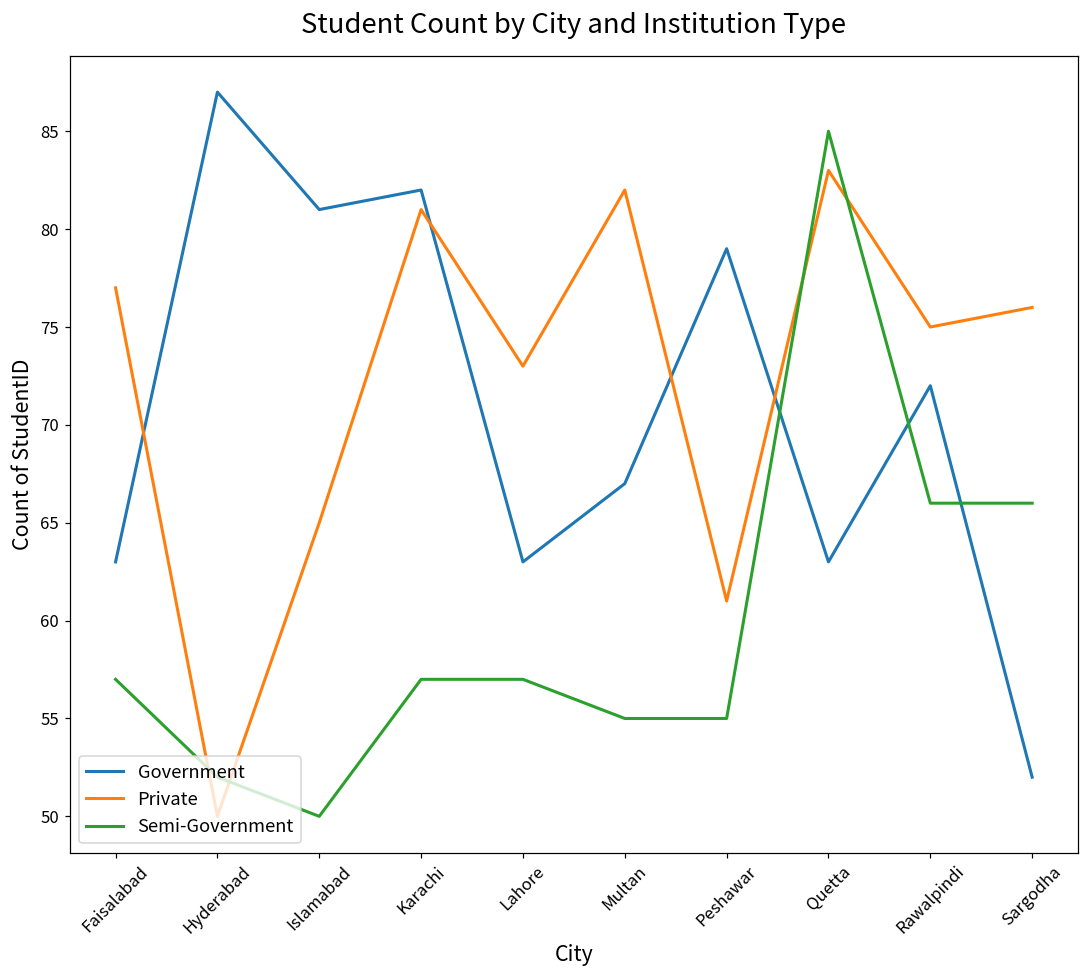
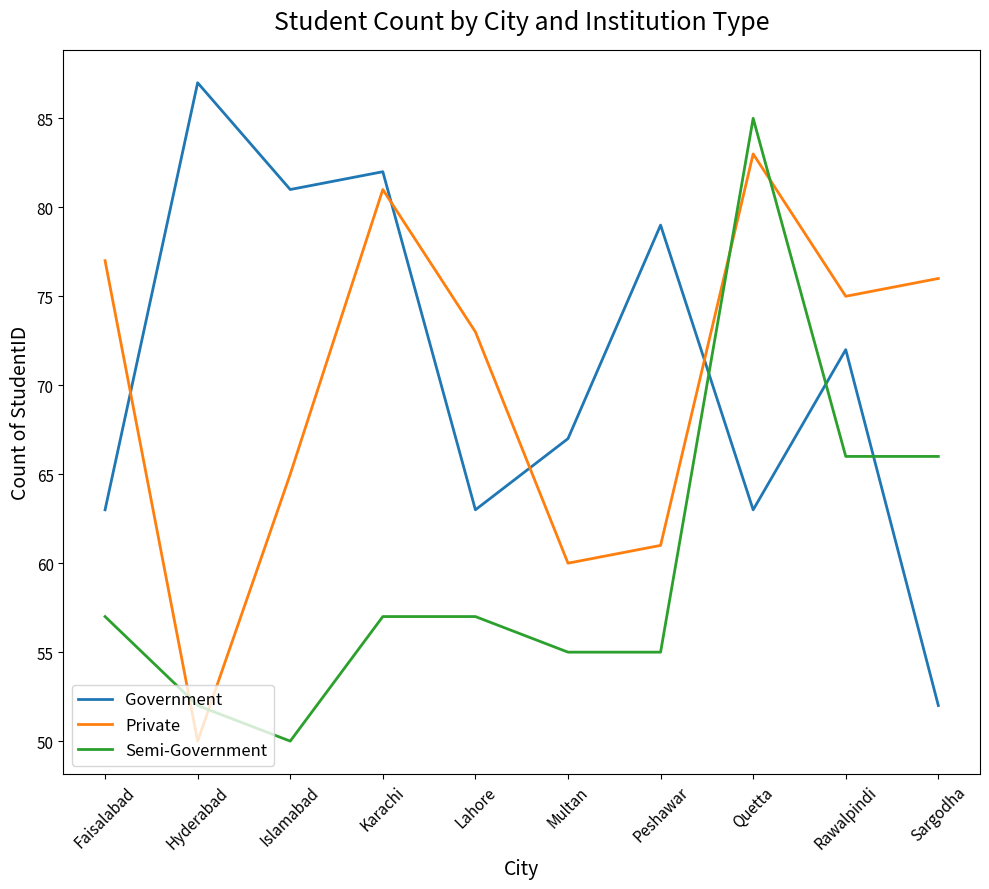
Private, Multan: 82 -> 60
